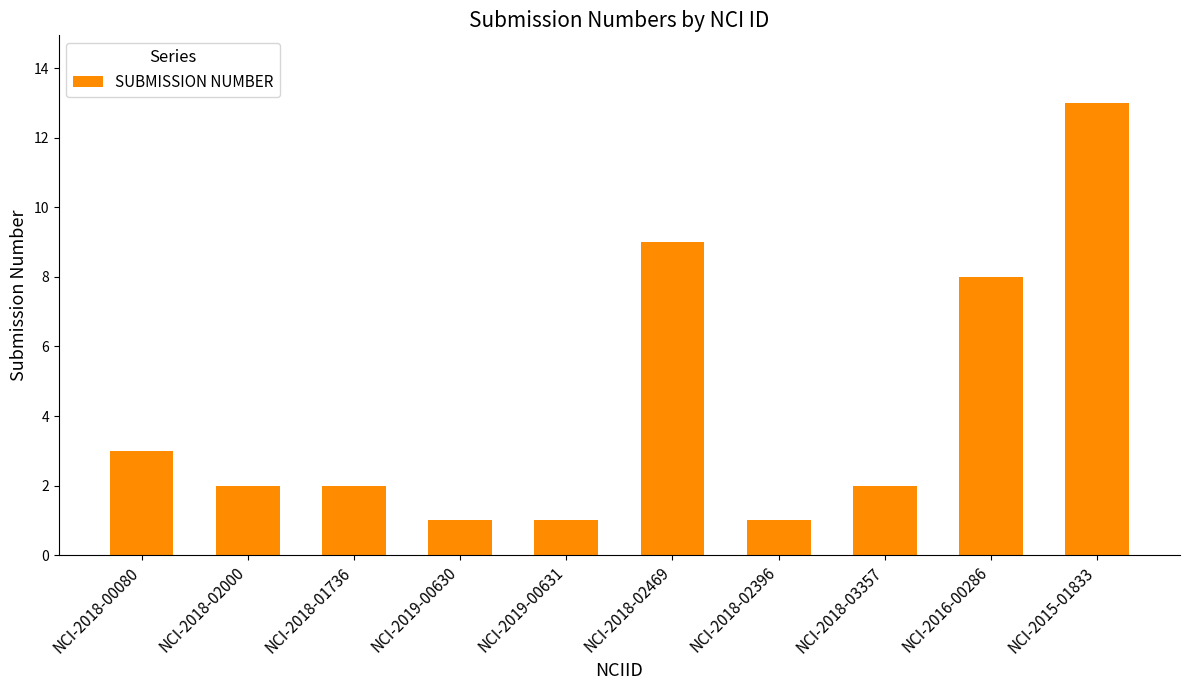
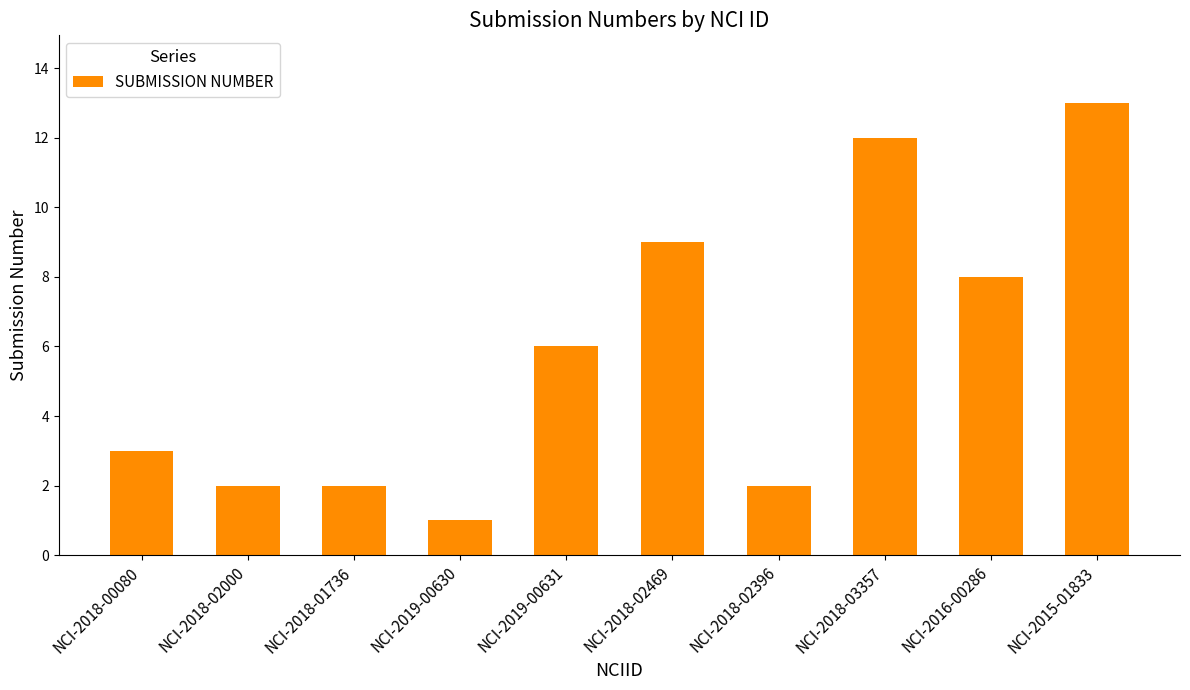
NCI-2019-00631: 1 -> 6
NCI-2018-02396: 1 -> 2
NCI-2018-03357: 2 -> 12
